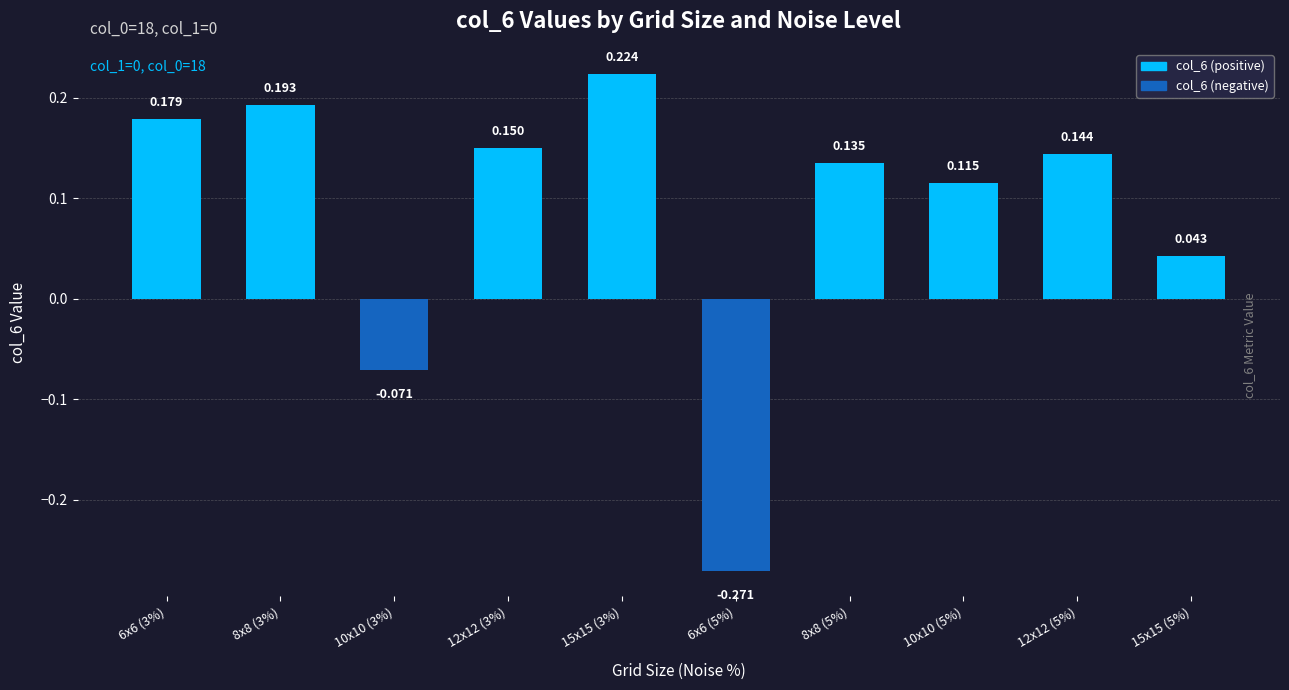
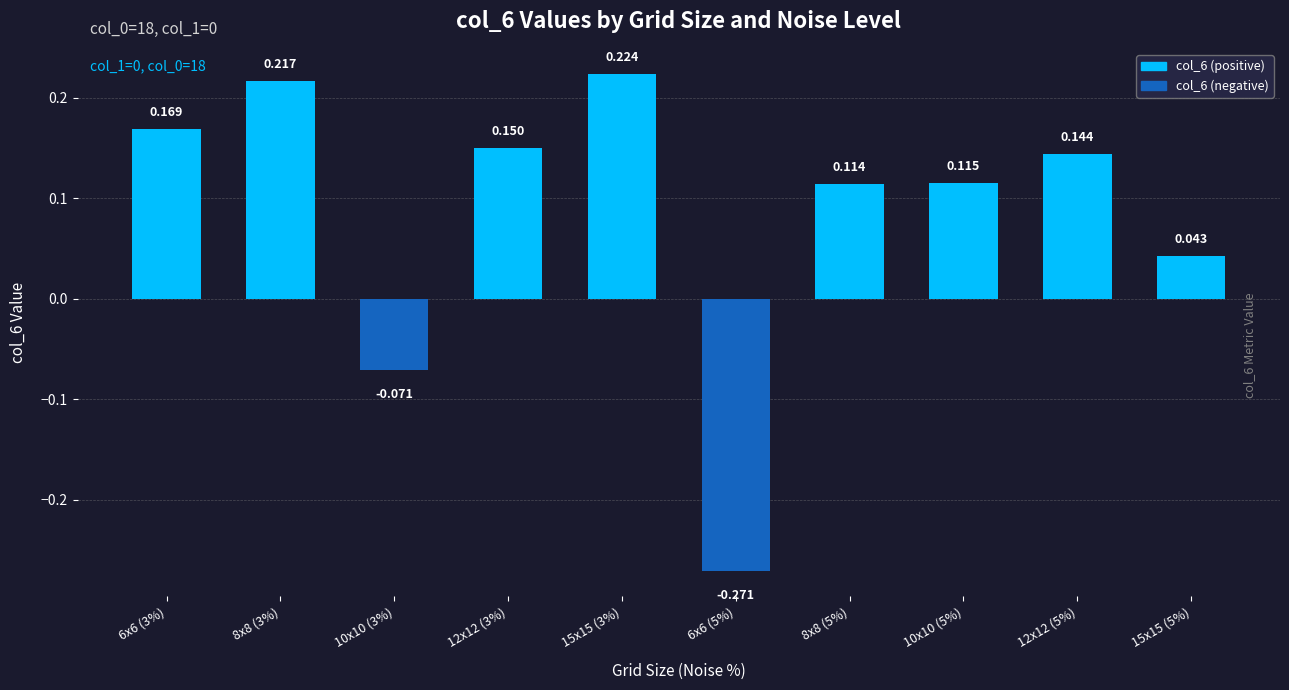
6x6 (3%): 0.179 -> 0.169
8x8 (3%): 0.193 -> 0.217
8x8 (5%): 0.135 -> 0.114
